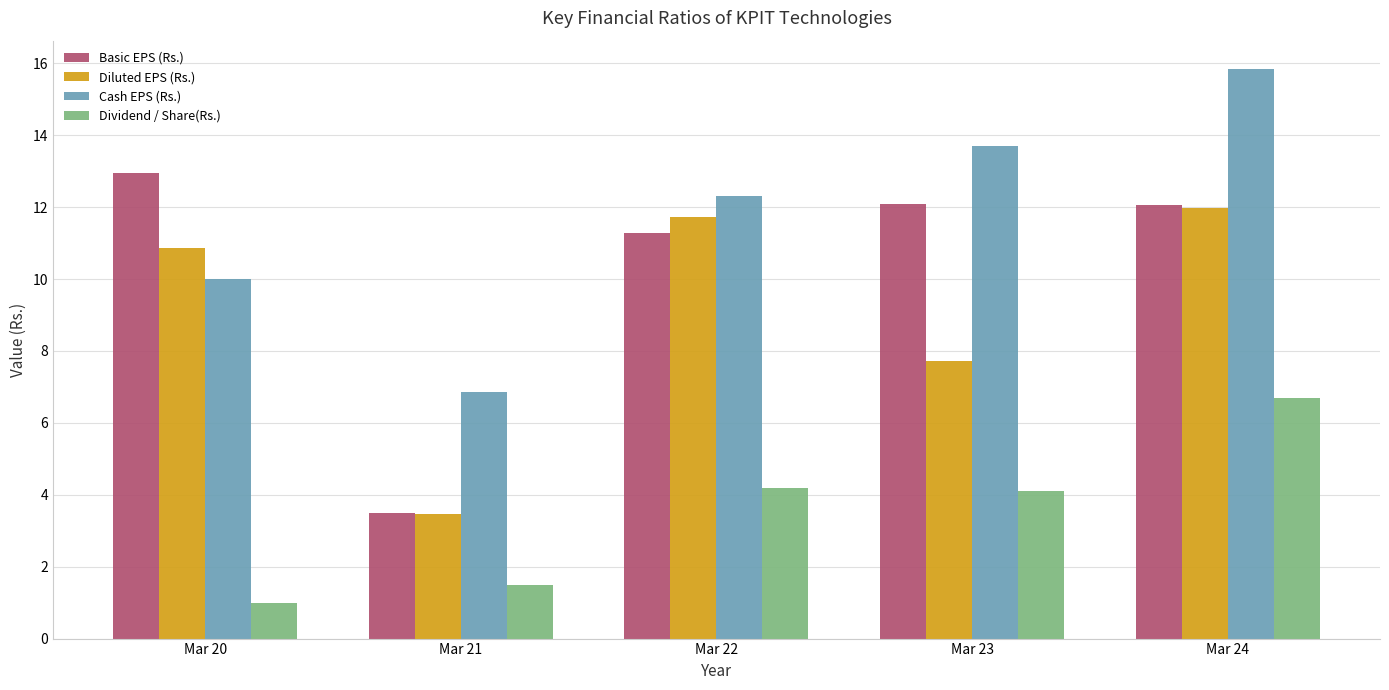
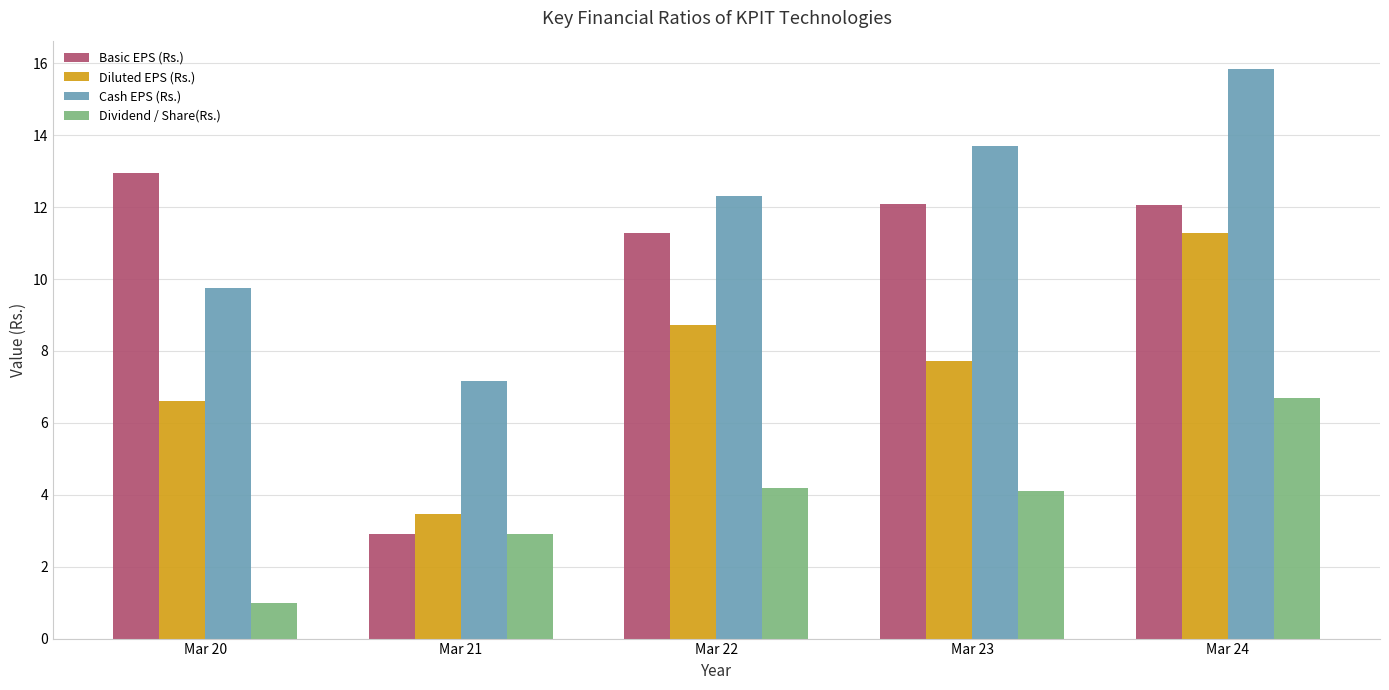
Diluted EPS (Rs.), Mar 20: 10.9 -> 6.6
Cash EPS (Rs.), Mar 20: 10.0 -> 9.8
Basic EPS (Rs.), Mar 21: 3.5 -> 2.9
Cash EPS (Rs.), Mar 21: 6.9 -> 7.2
Dividend / Share(Rs.), Mar 21: 1.5 -> 2.9
Diluted EPS (Rs.), Mar 22: 11.7 -> 8.7
Diluted EPS (Rs.), Mar 24: 12.0 -> 11.3
